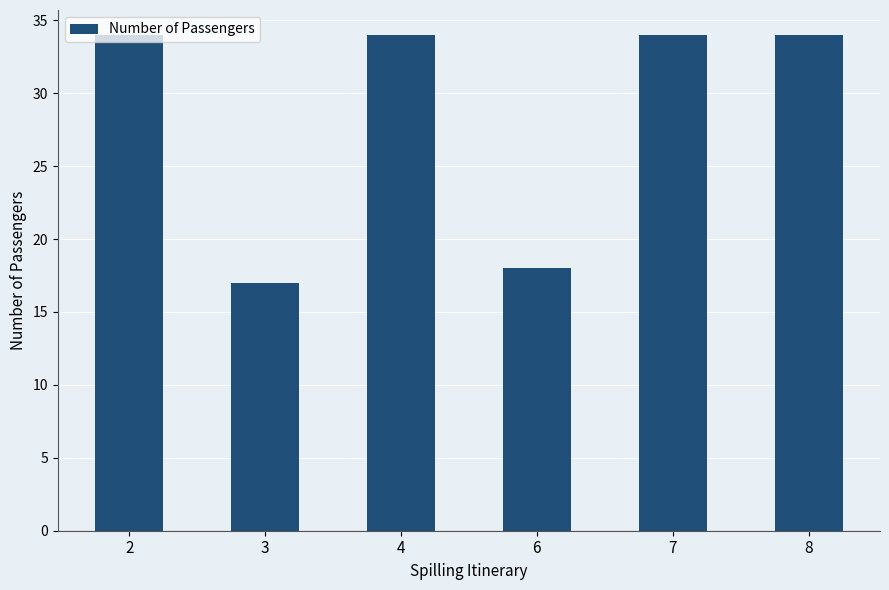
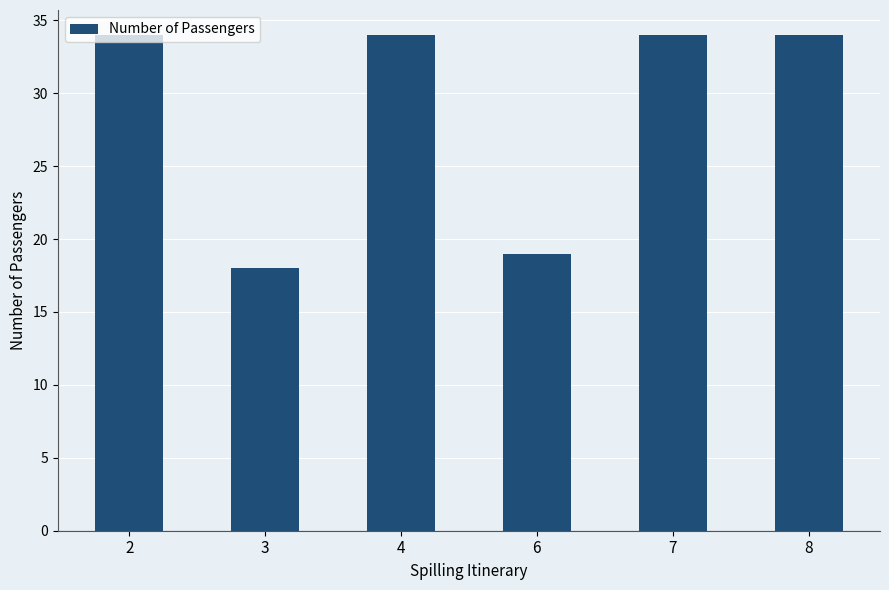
3: 17 -> 18
6: 18 -> 19
